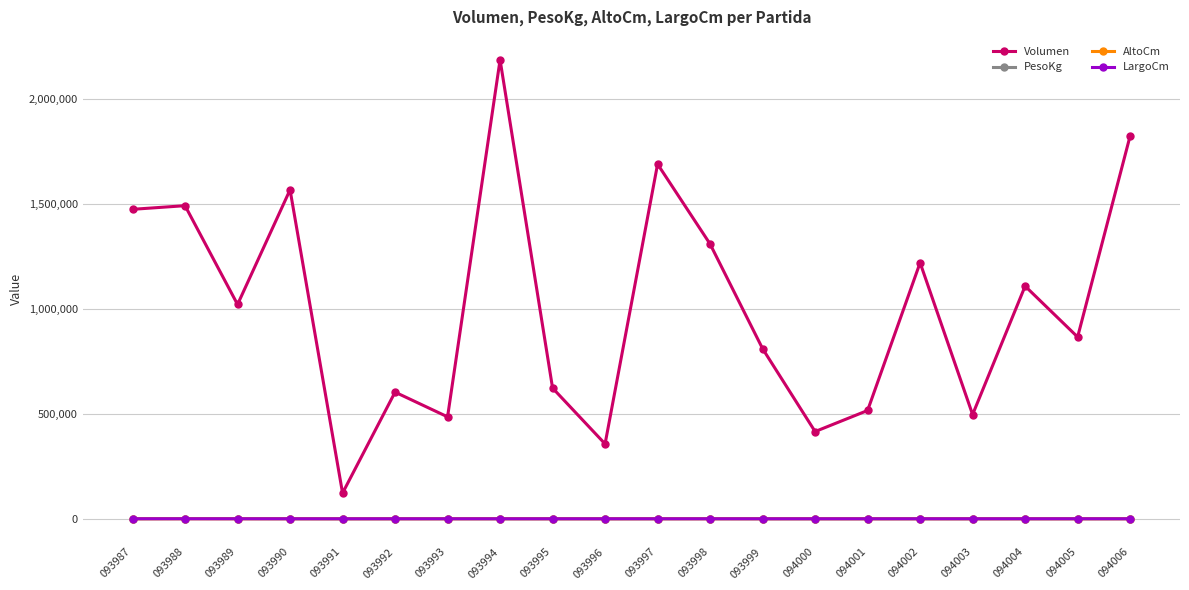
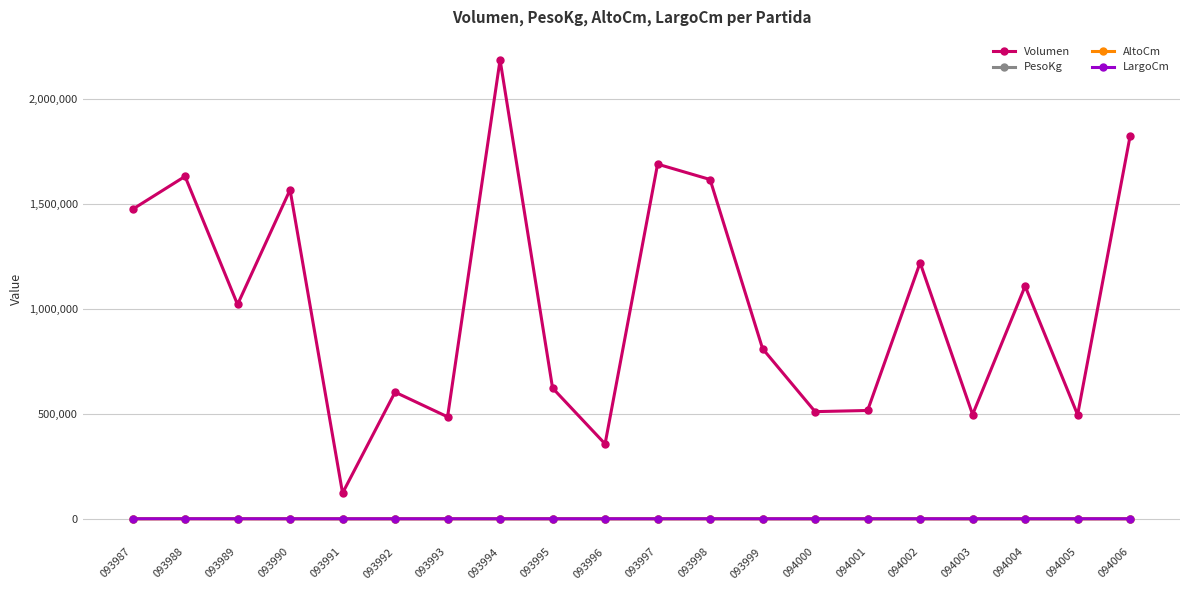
Volumen, 093988: 1,490,000 -> 1,630,000
Volumen, 093998: 1,310,000 -> 1,620,000
Volumen, 094000: 420,000 -> 510,000
Volumen, 094005: 870,000 -> 500,000
